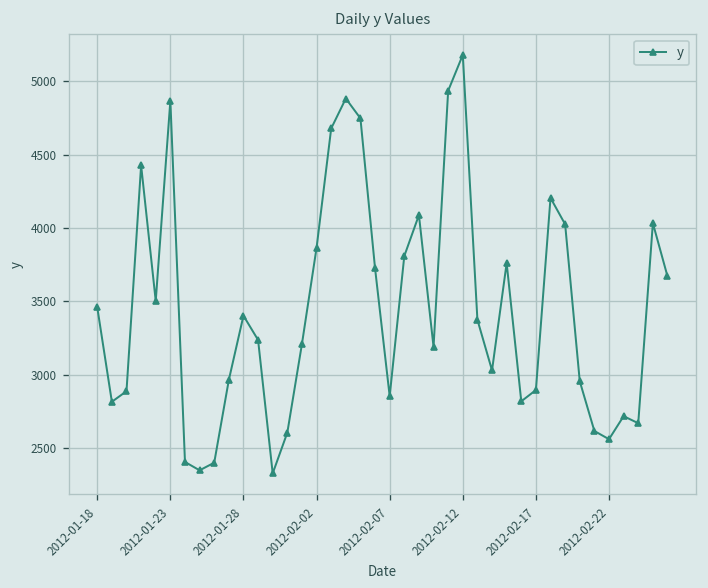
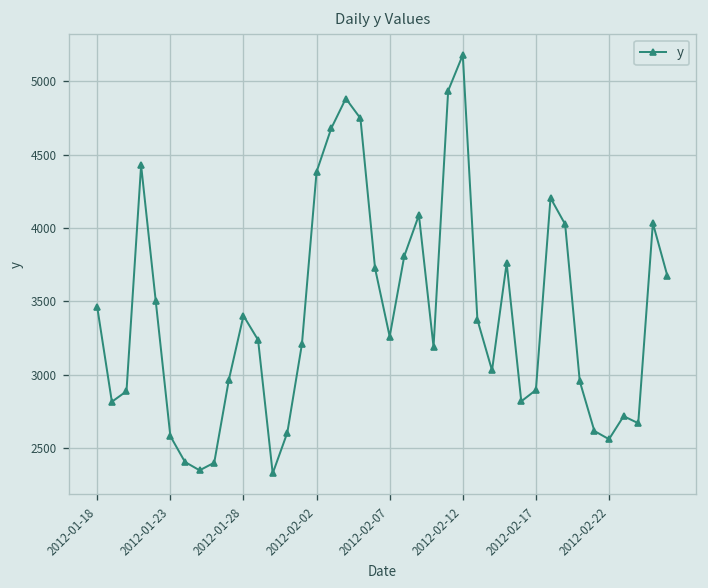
2012-01-23: 4870 -> 2580
2012-02-02: 3870 -> 4380
2012-02-07: 2850 -> 3260
